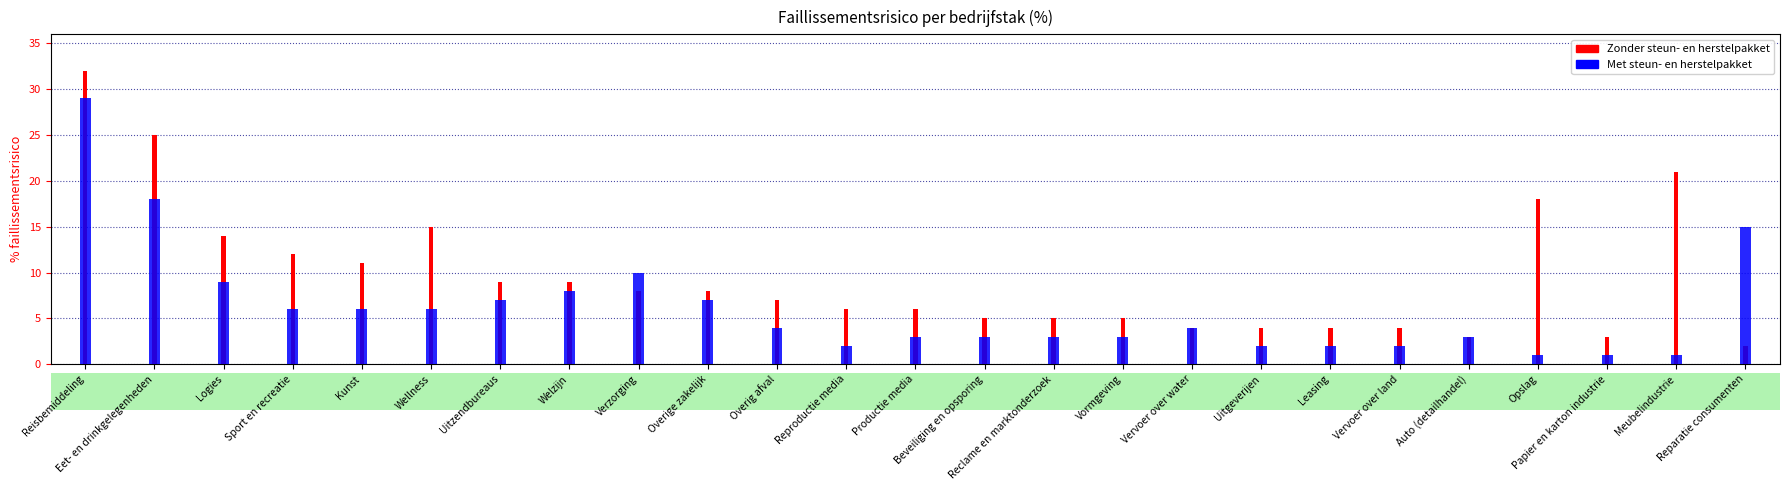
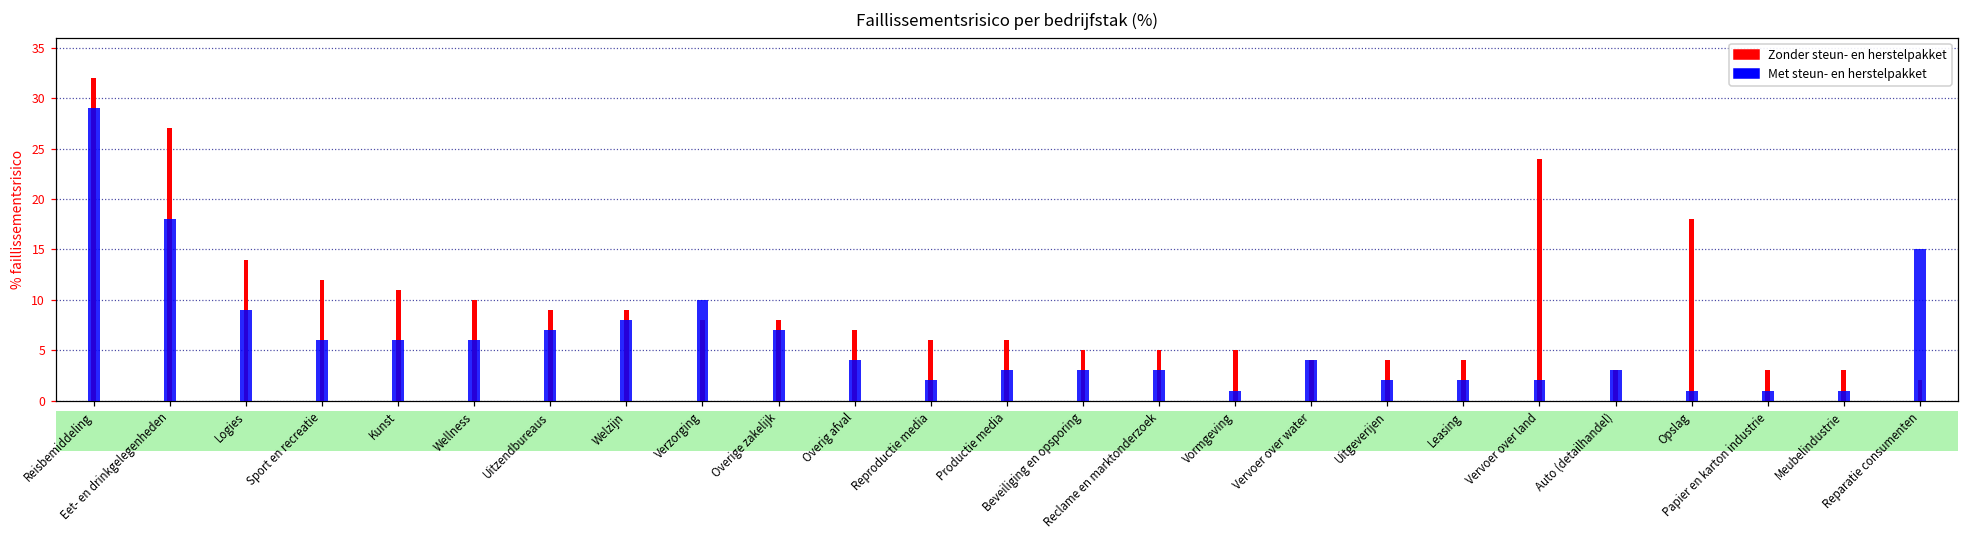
Zonder steun- en herstelpakket, Eet- en drinkgelegenheden: 25 -> 27
Zonder steun- en herstelpakket, Wellness: 15 -> 10
Met steun- en herstelpakket, Vormgeving: 3 -> 1
Zonder steun- en herstelpakket, Vervoer over land: 4 -> 24
Zonder steun- en herstelpakket, Meubelindustrie: 21 -> 3
